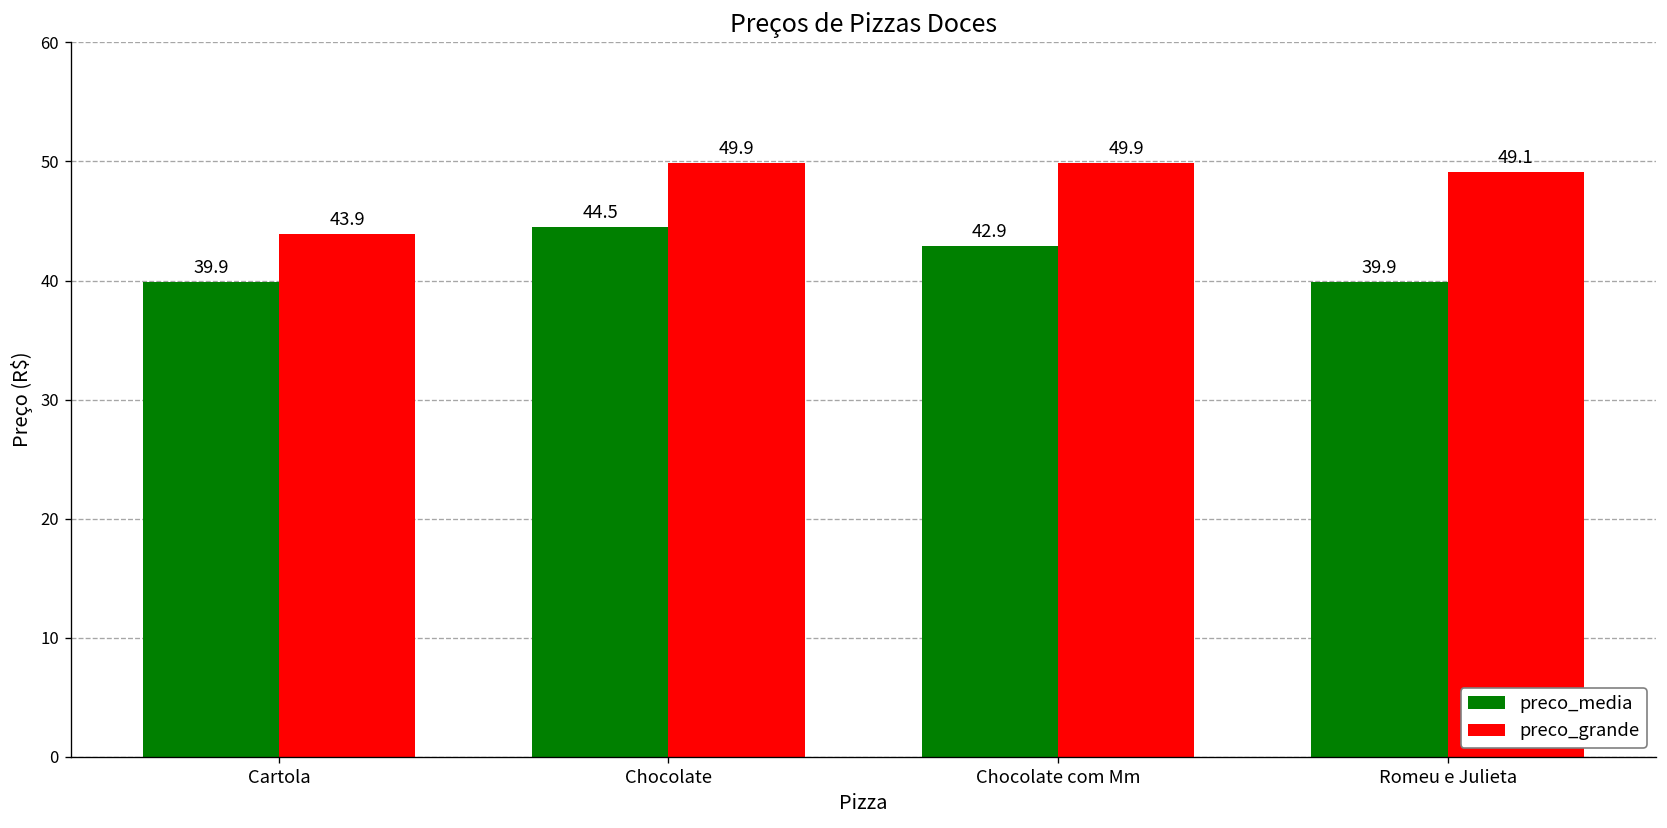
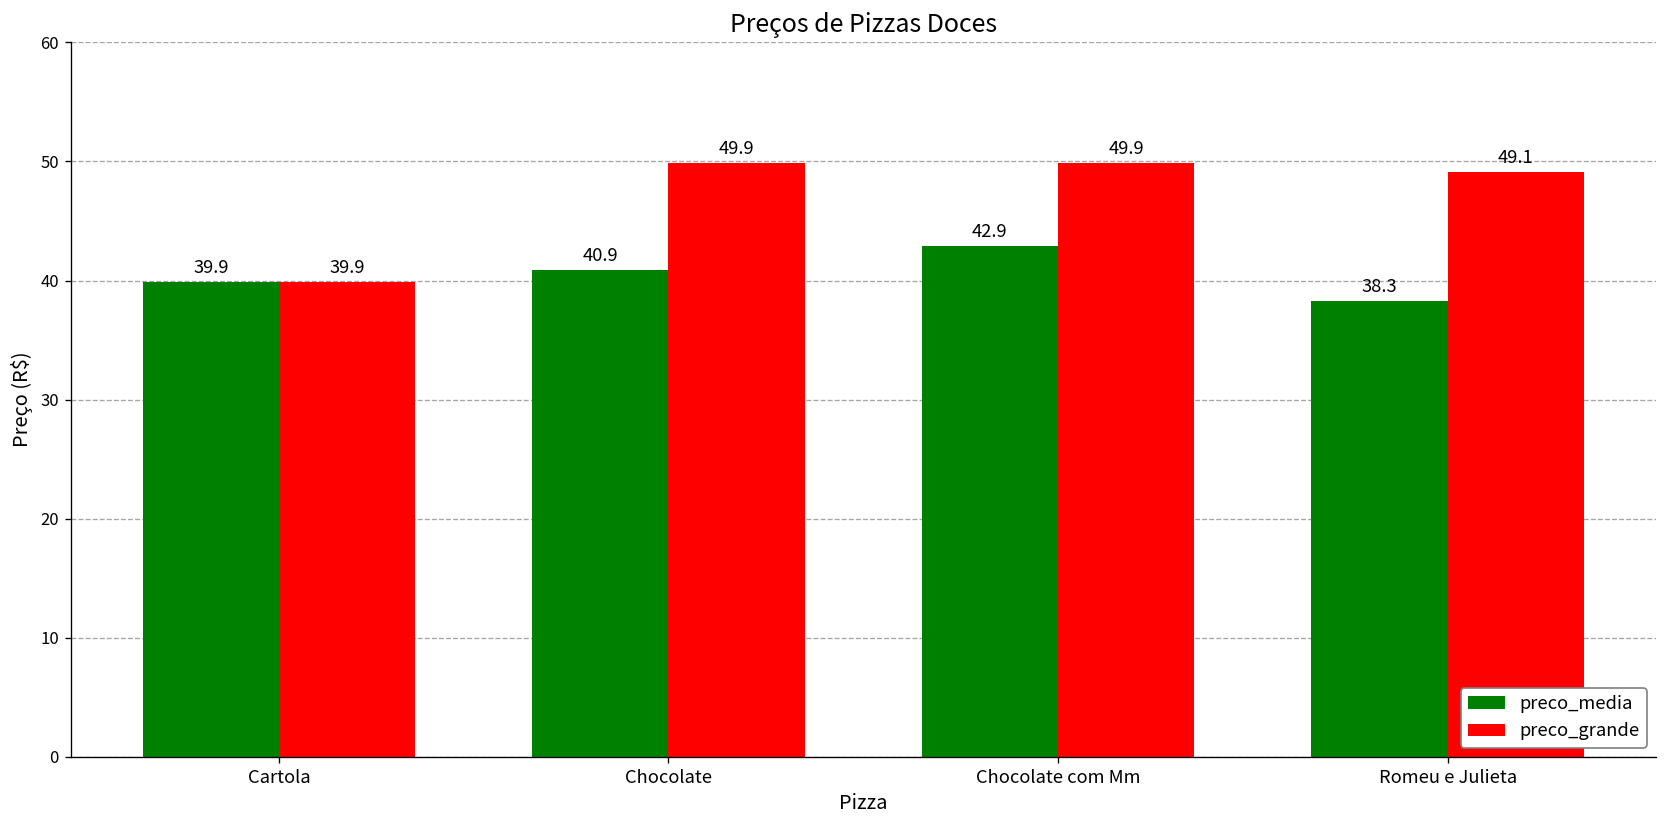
preco_grande, Cartola: 43.9 -> 39.9
preco_media, Chocolate: 44.5 -> 40.9
preco_media, Romeu e Julieta: 39.9 -> 38.3
